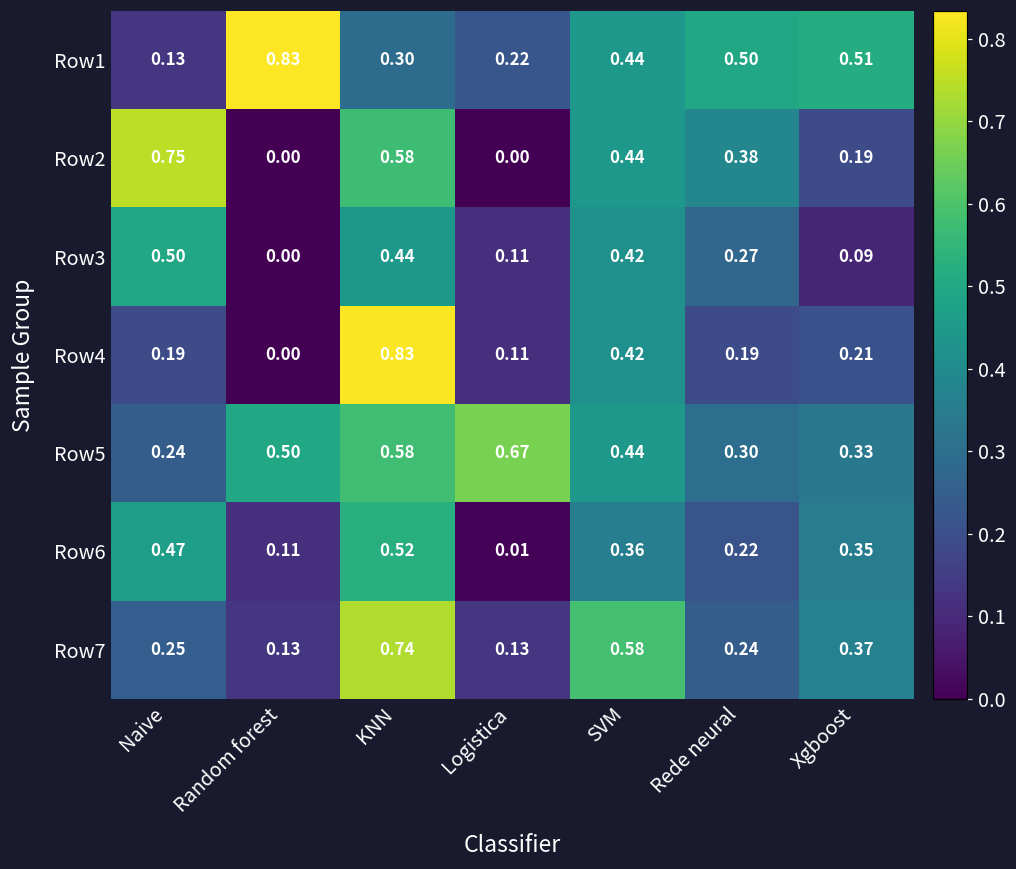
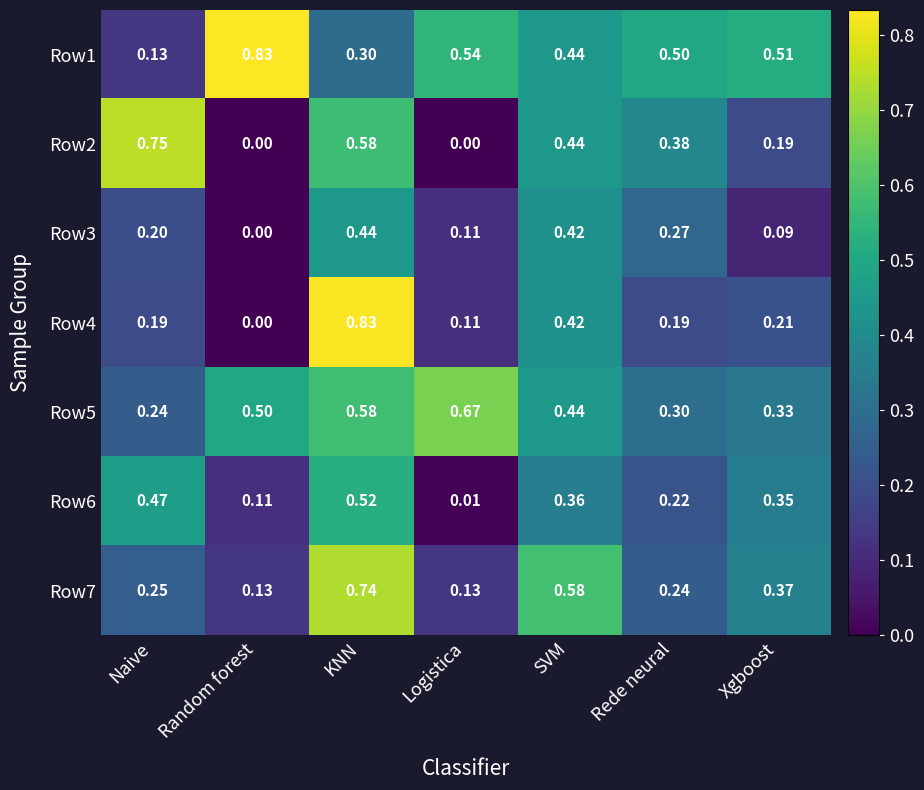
Row1, Logistica: 0.22 -> 0.54
Row3, Naive: 0.50 -> 0.20
